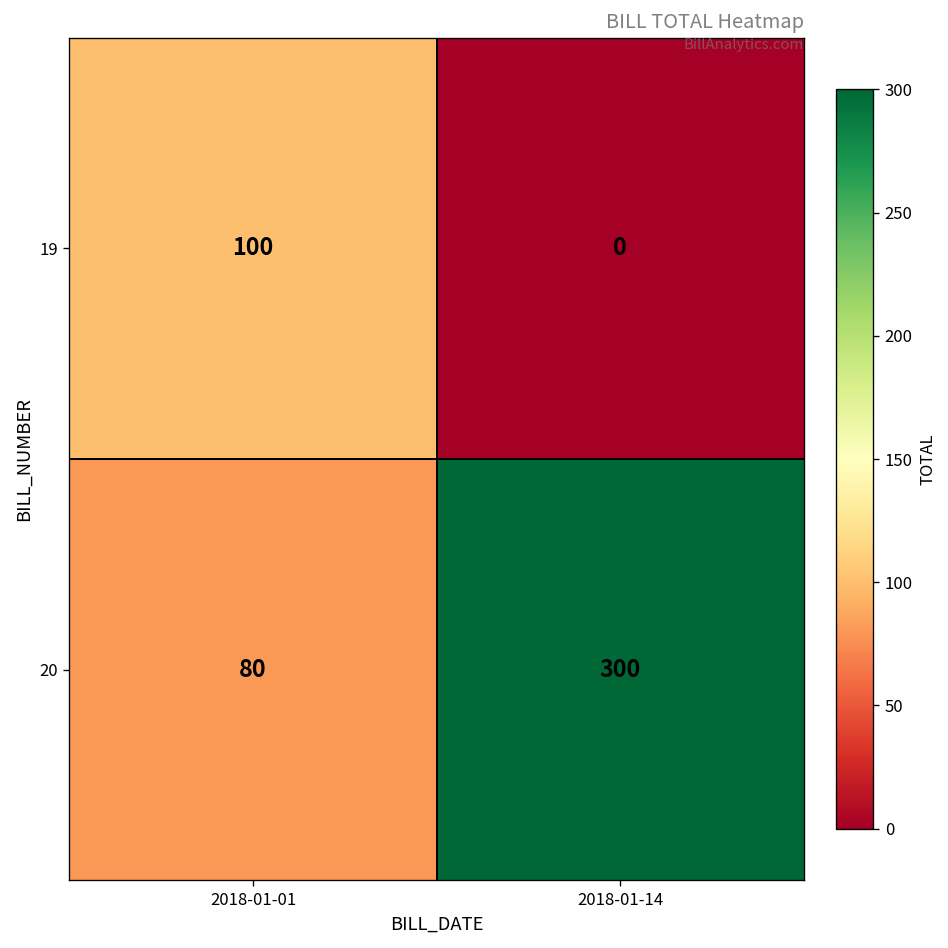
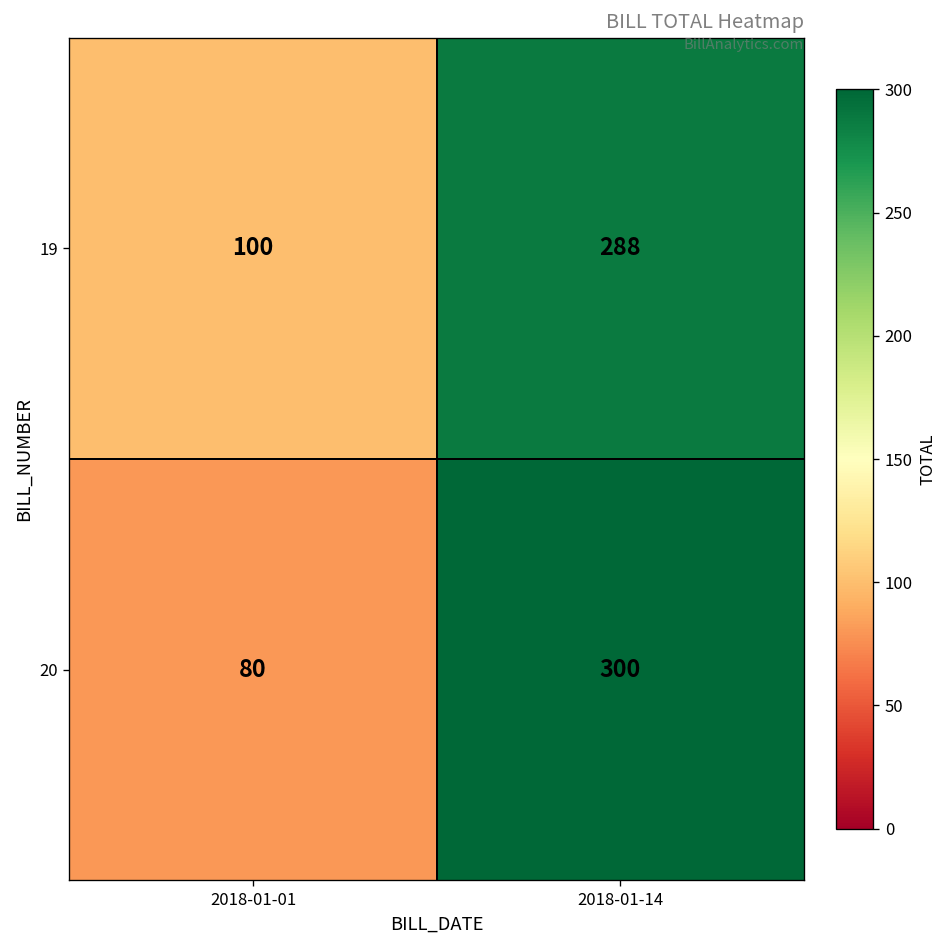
19, 2018-01-14: 0 -> 288
